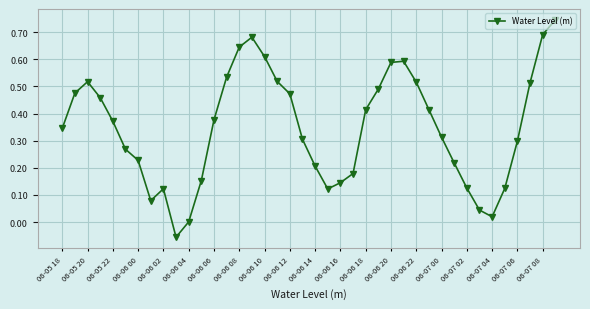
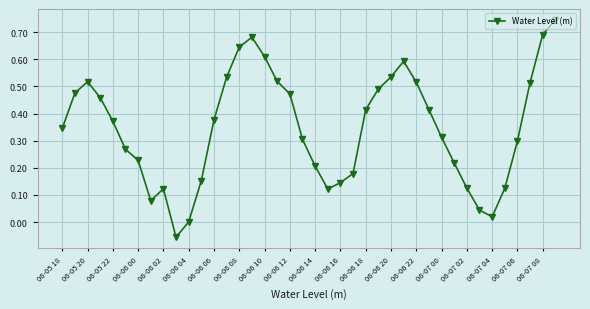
06-06 20: 0.59 -> 0.54
